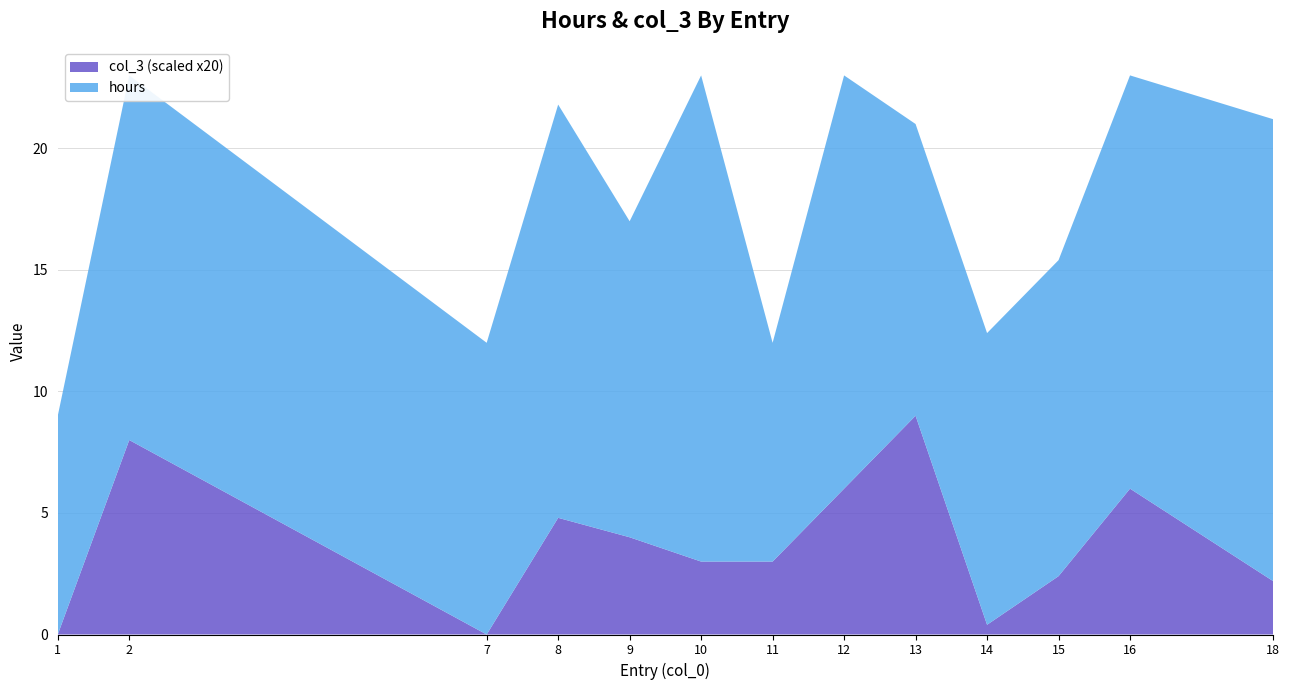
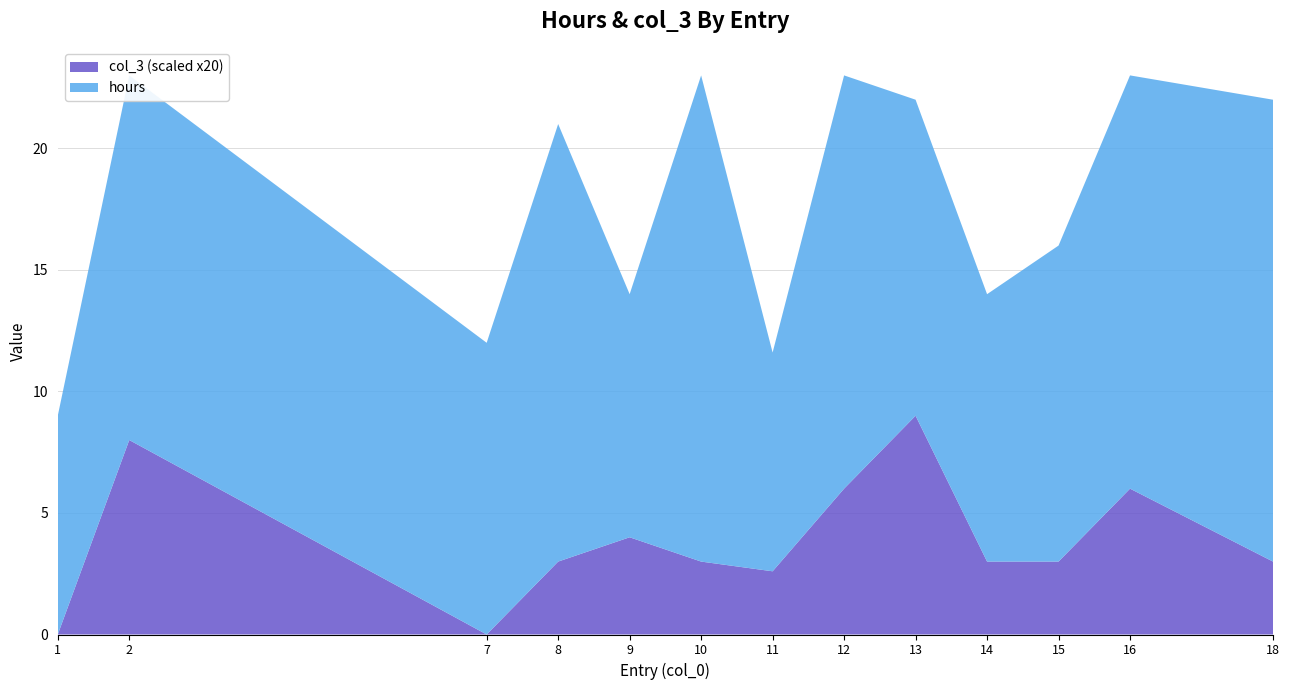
col_3 (scaled x20), 8: 4.8 -> 3.0
hours, 8: 17 -> 18
hours, 9: 13 -> 10
col_3 (scaled x20), 11: 3.0 -> 2.6
hours, 13: 12 -> 13
col_3 (scaled x20), 14: 0.4 -> 3.0
hours, 14: 12 -> 11
col_3 (scaled x20), 15: 2.4 -> 3.0
col_3 (scaled x20), 18: 2.2 -> 3.0
